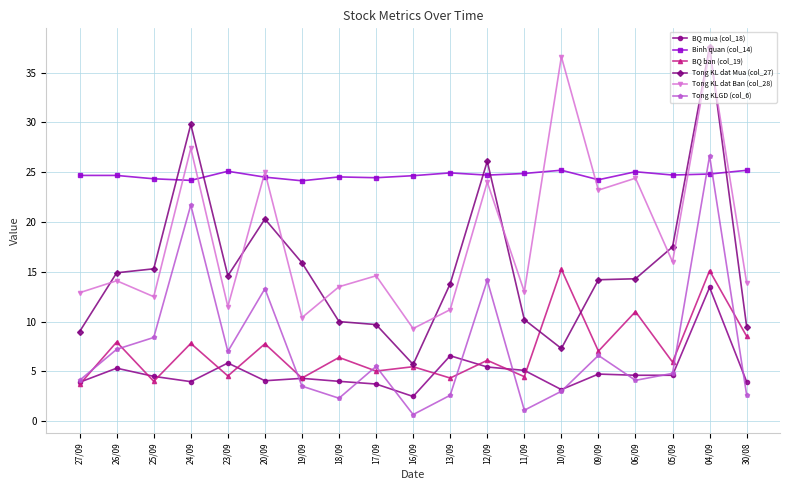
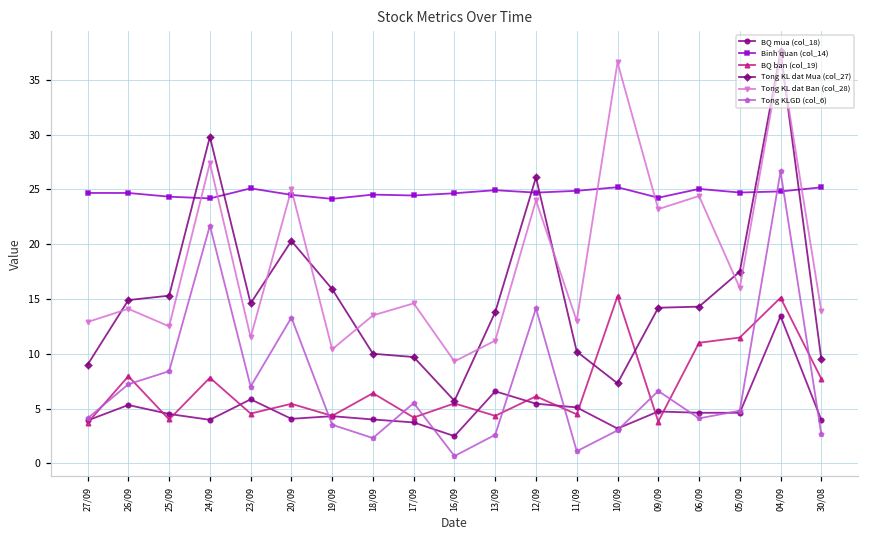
BQ ban (col_19), 20/09: 8 -> 5
BQ ban (col_19), 17/09: 5 -> 4
BQ ban (col_19), 09/09: 7 -> 4
BQ ban (col_19), 05/09: 6 -> 11
BQ ban (col_19), 30/08: 9 -> 8
